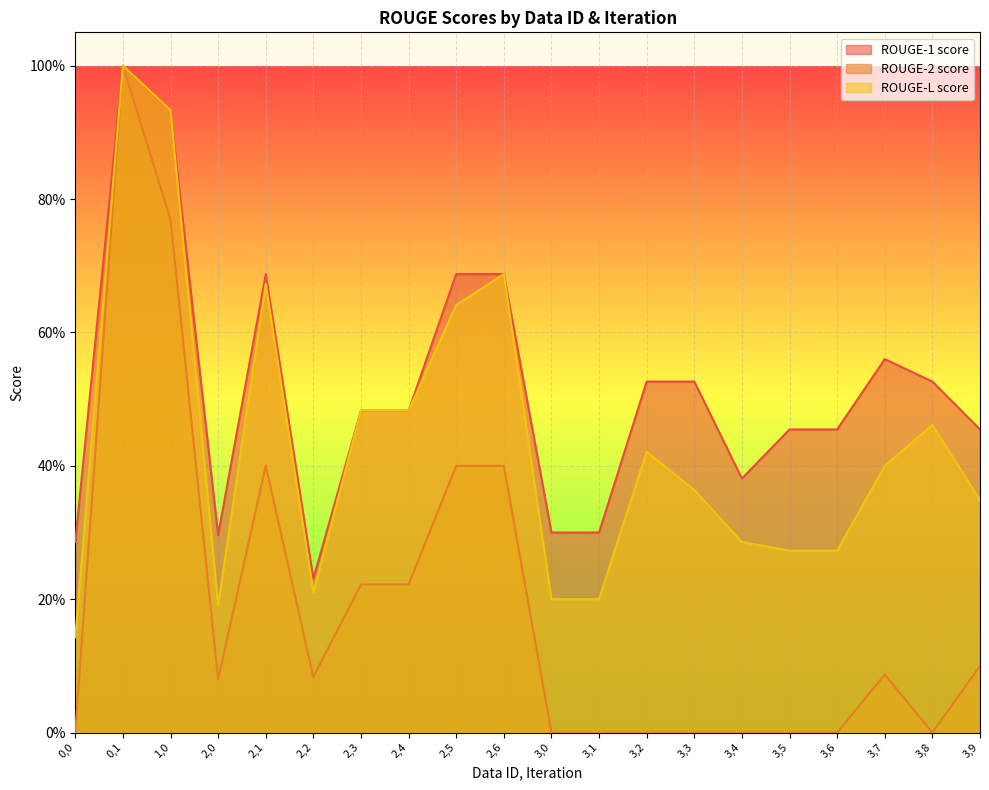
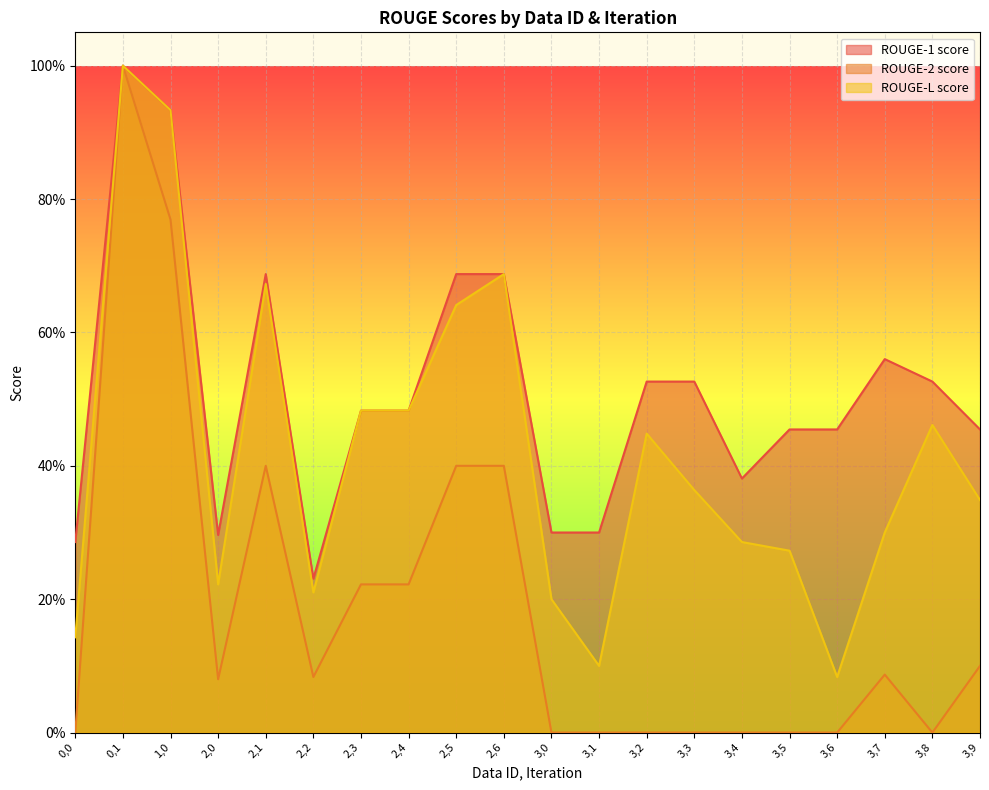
ROUGE-L score, 2,0: 19% -> 22%
ROUGE-L score, 3,1: 20% -> 10%
ROUGE-L score, 3,2: 42% -> 45%
ROUGE-L score, 3,6: 27% -> 8%
ROUGE-L score, 3,7: 40% -> 30%
